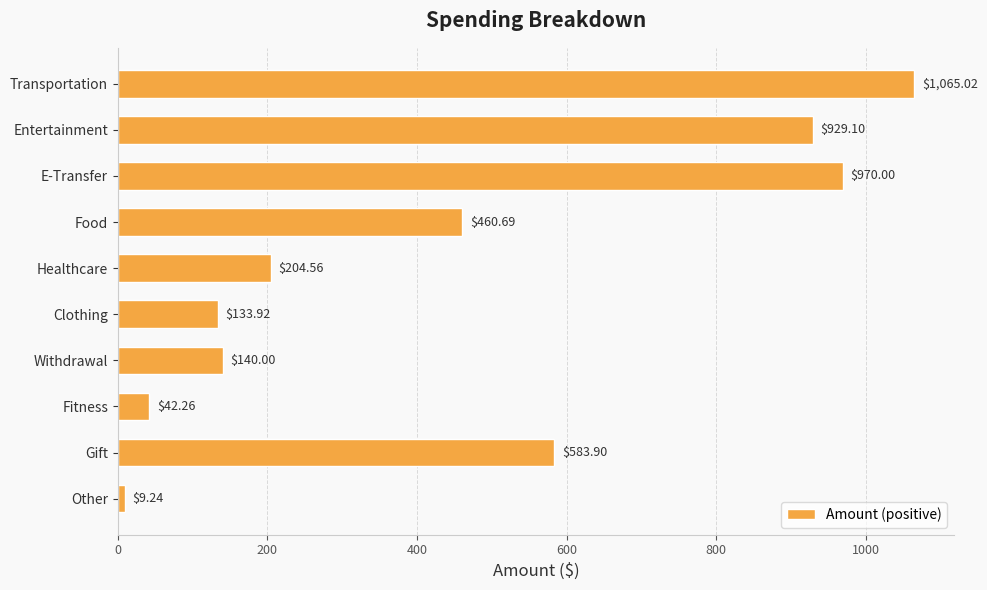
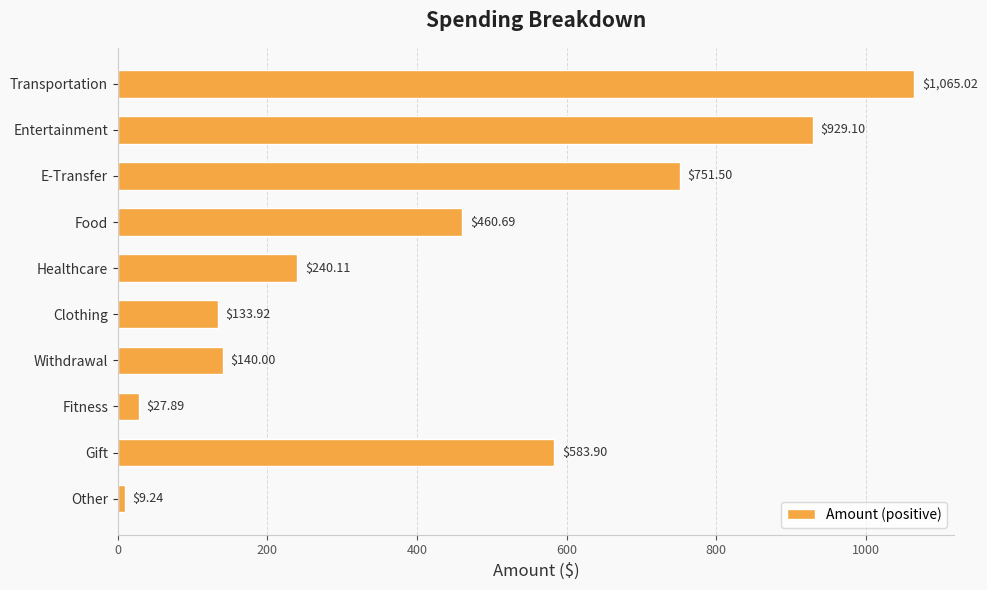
E-Transfer: $970.00 -> $751.50
Healthcare: $204.56 -> $240.11
Fitness: $42.26 -> $27.89
